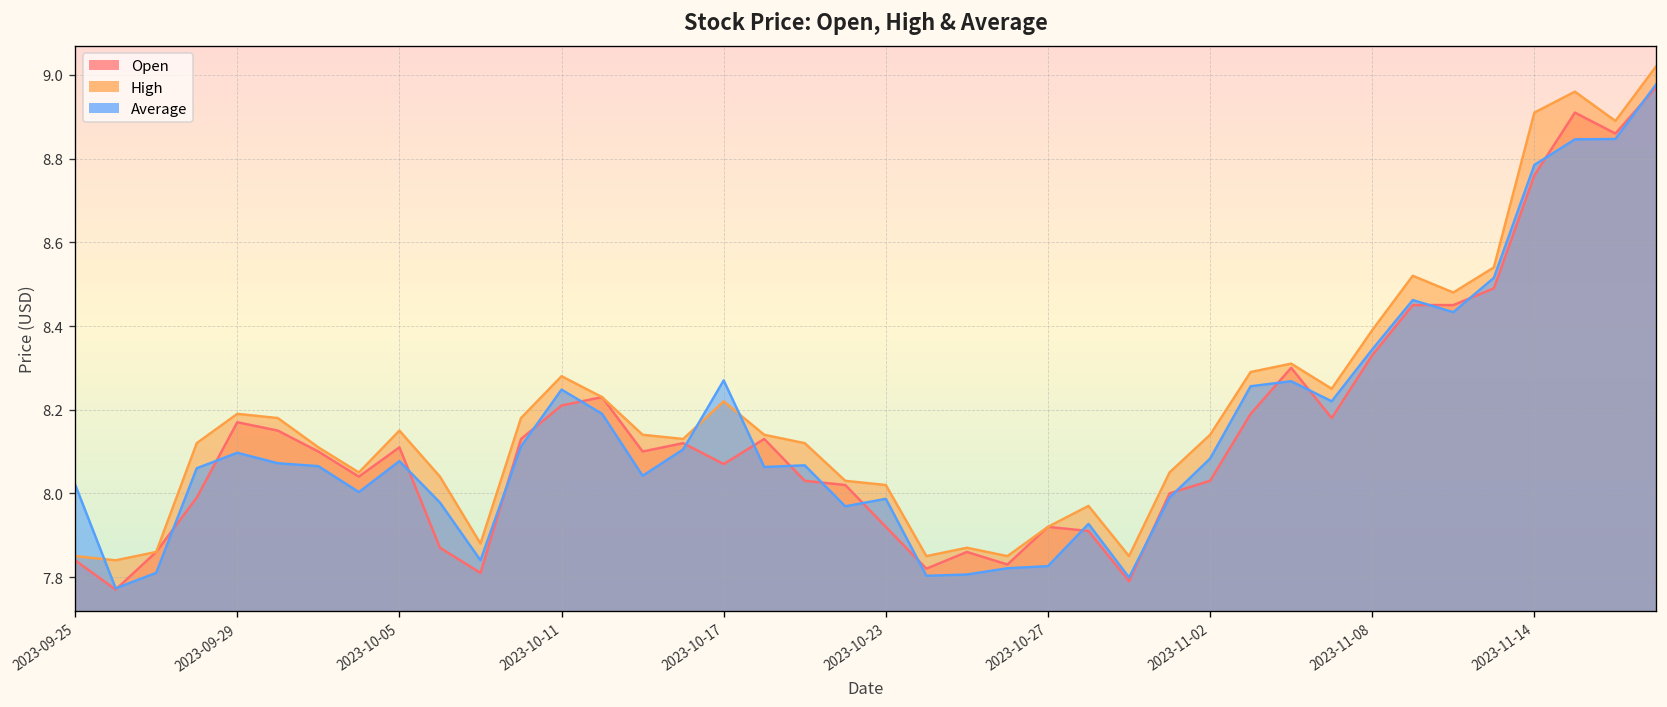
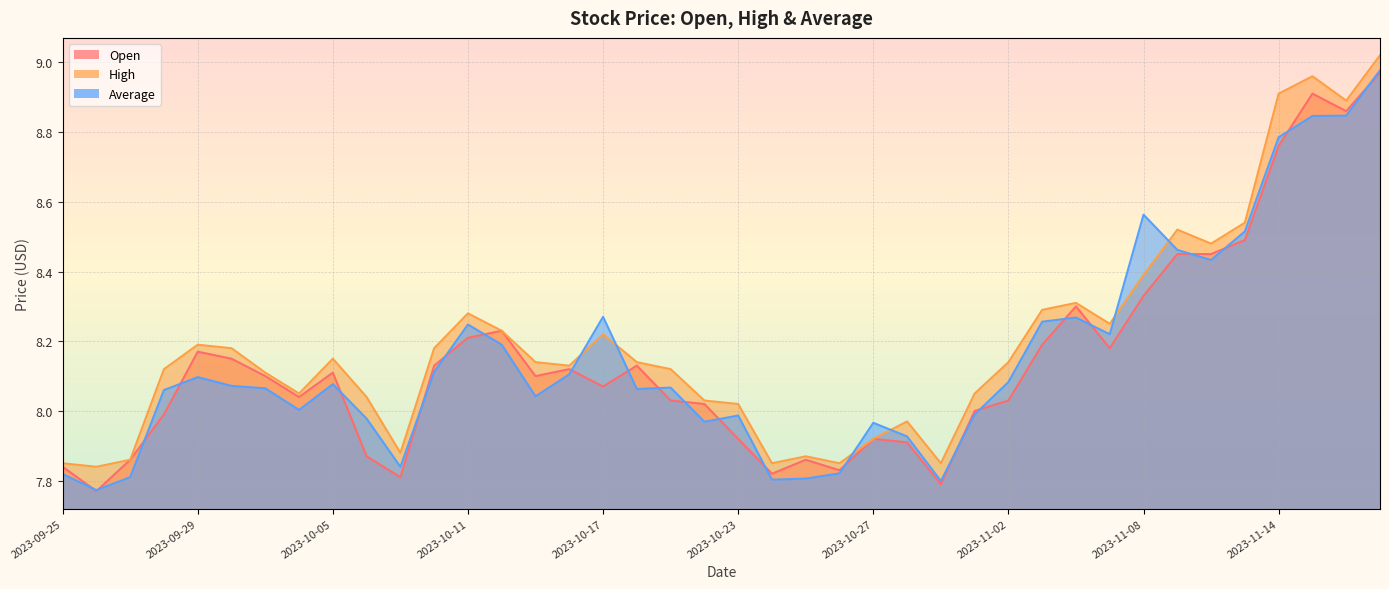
Average, 2023-09-25: 8.02 -> 7.82
Average, 2023-10-27: 7.83 -> 7.97
Average, 2023-11-08: 8.34 -> 8.56
